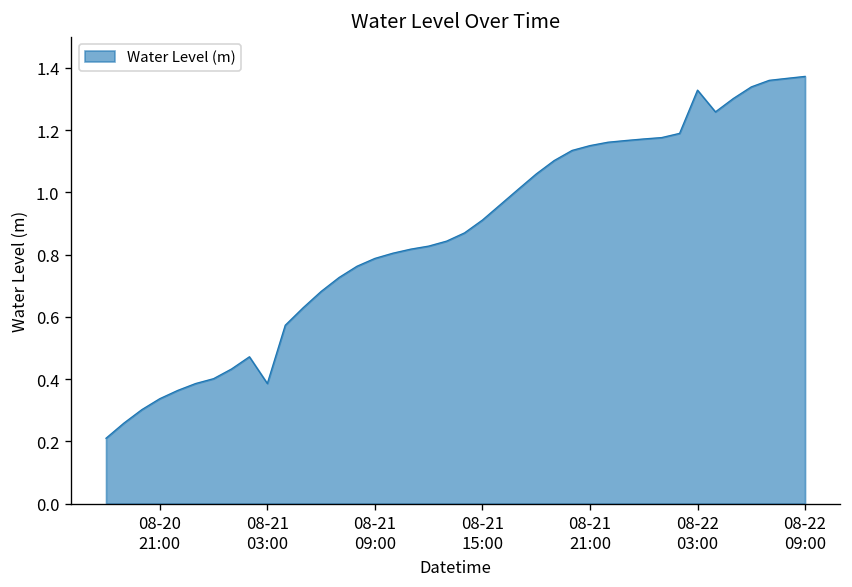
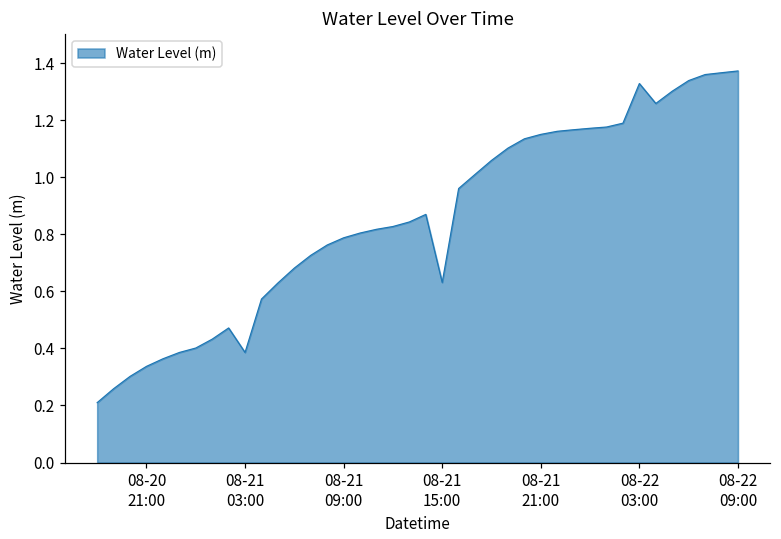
08-21 15:00: 0.91 -> 0.63
